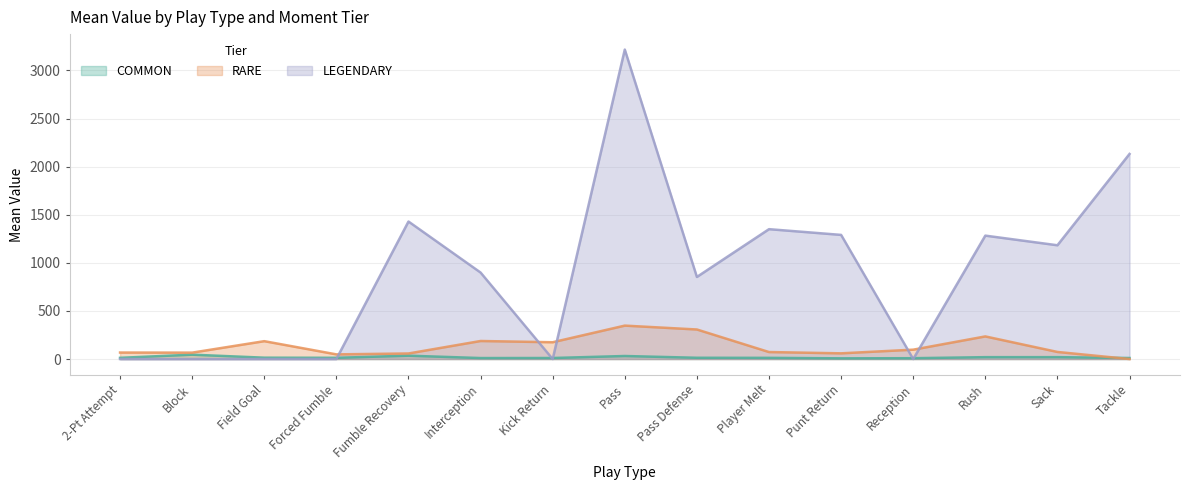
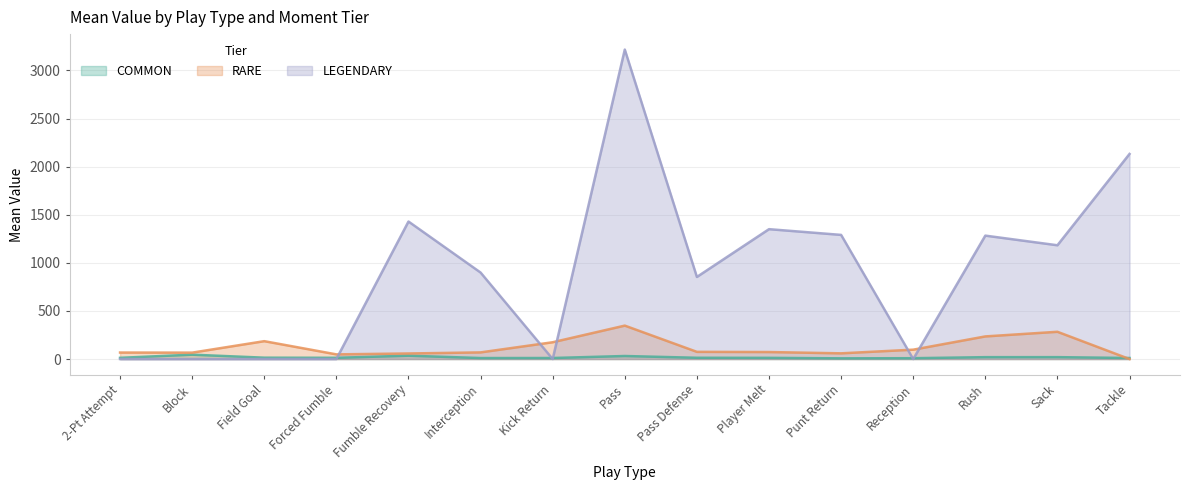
RARE, Interception: 200 -> 100
RARE, Pass Defense: 300 -> 100
RARE, Sack: 100 -> 300
